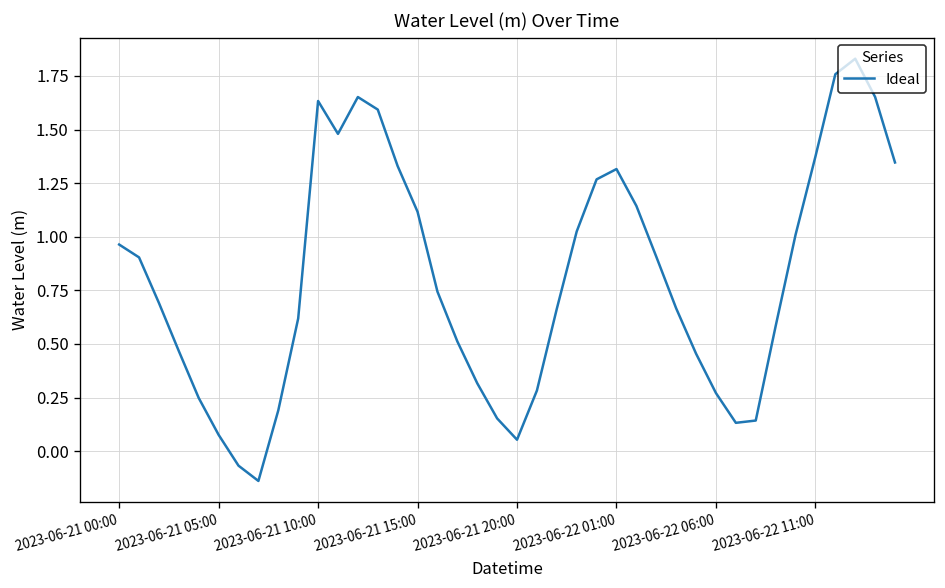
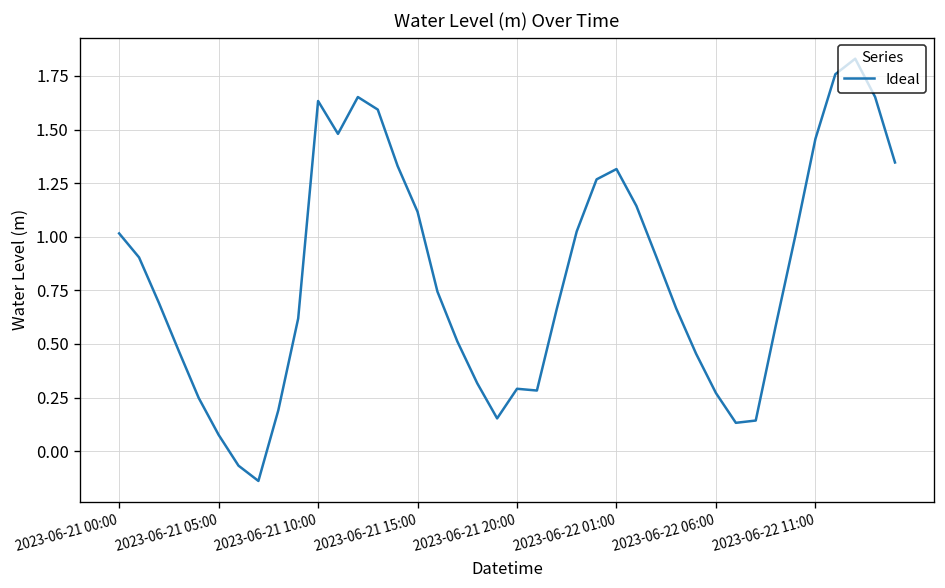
2023-06-21 00:00: 0.96 -> 1.02
2023-06-21 20:00: 0.05 -> 0.29
2023-06-22 11:00: 1.37 -> 1.46
